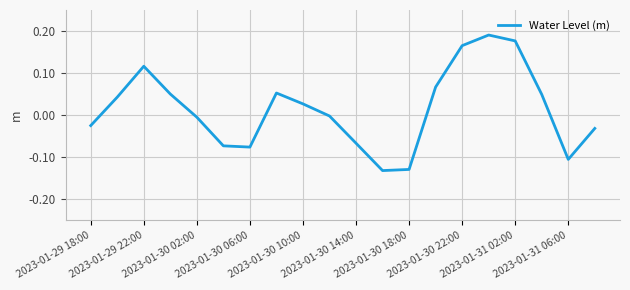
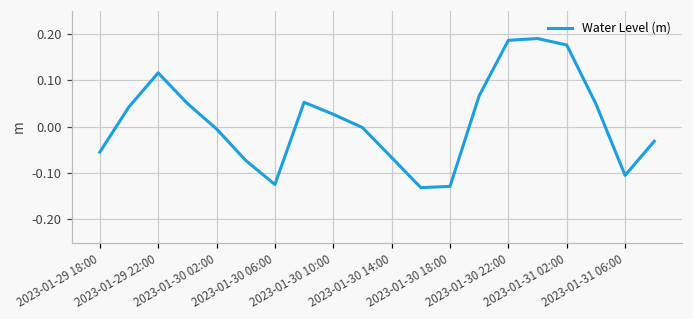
2023-01-29 18:00: -0.02 -> -0.05
2023-01-30 06:00: -0.08 -> -0.12
2023-01-30 22:00: 0.17 -> 0.19
